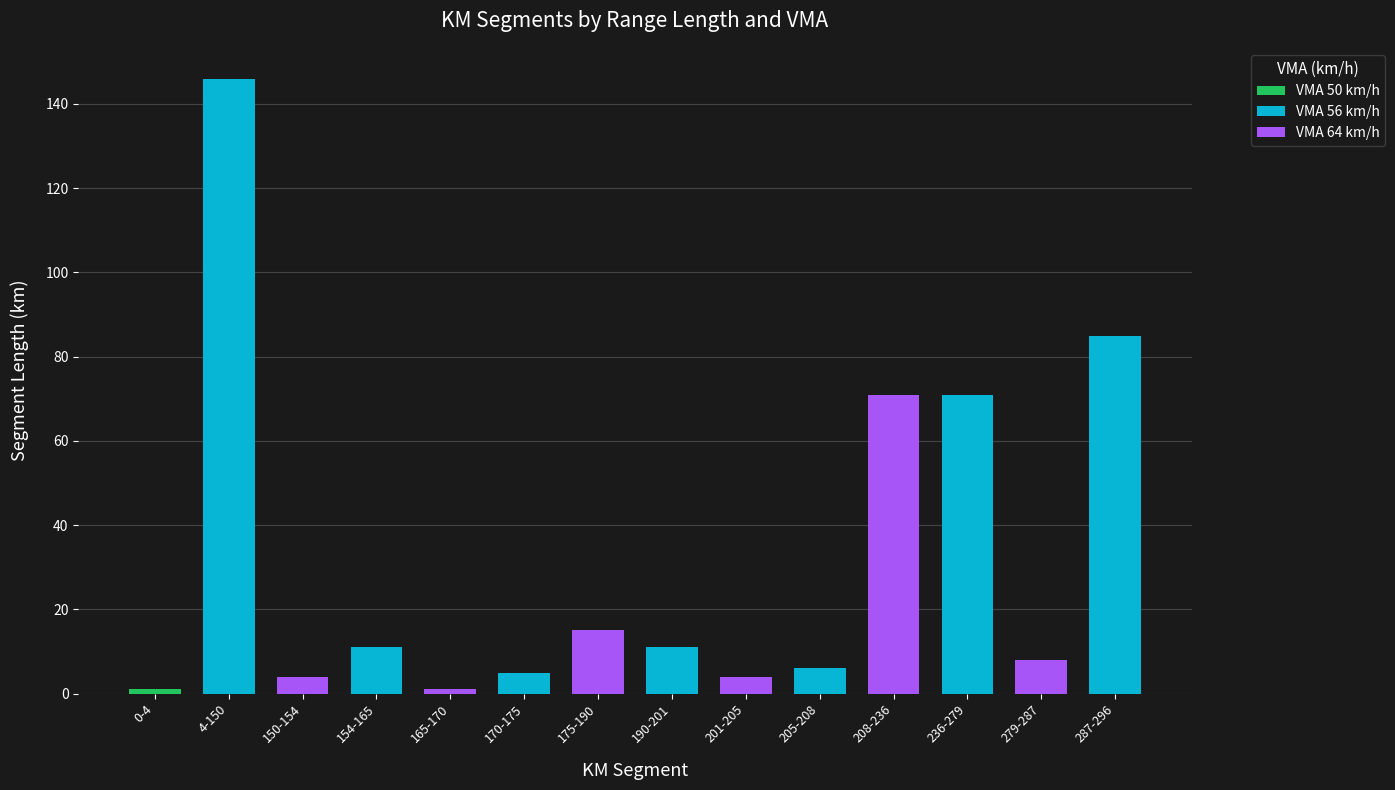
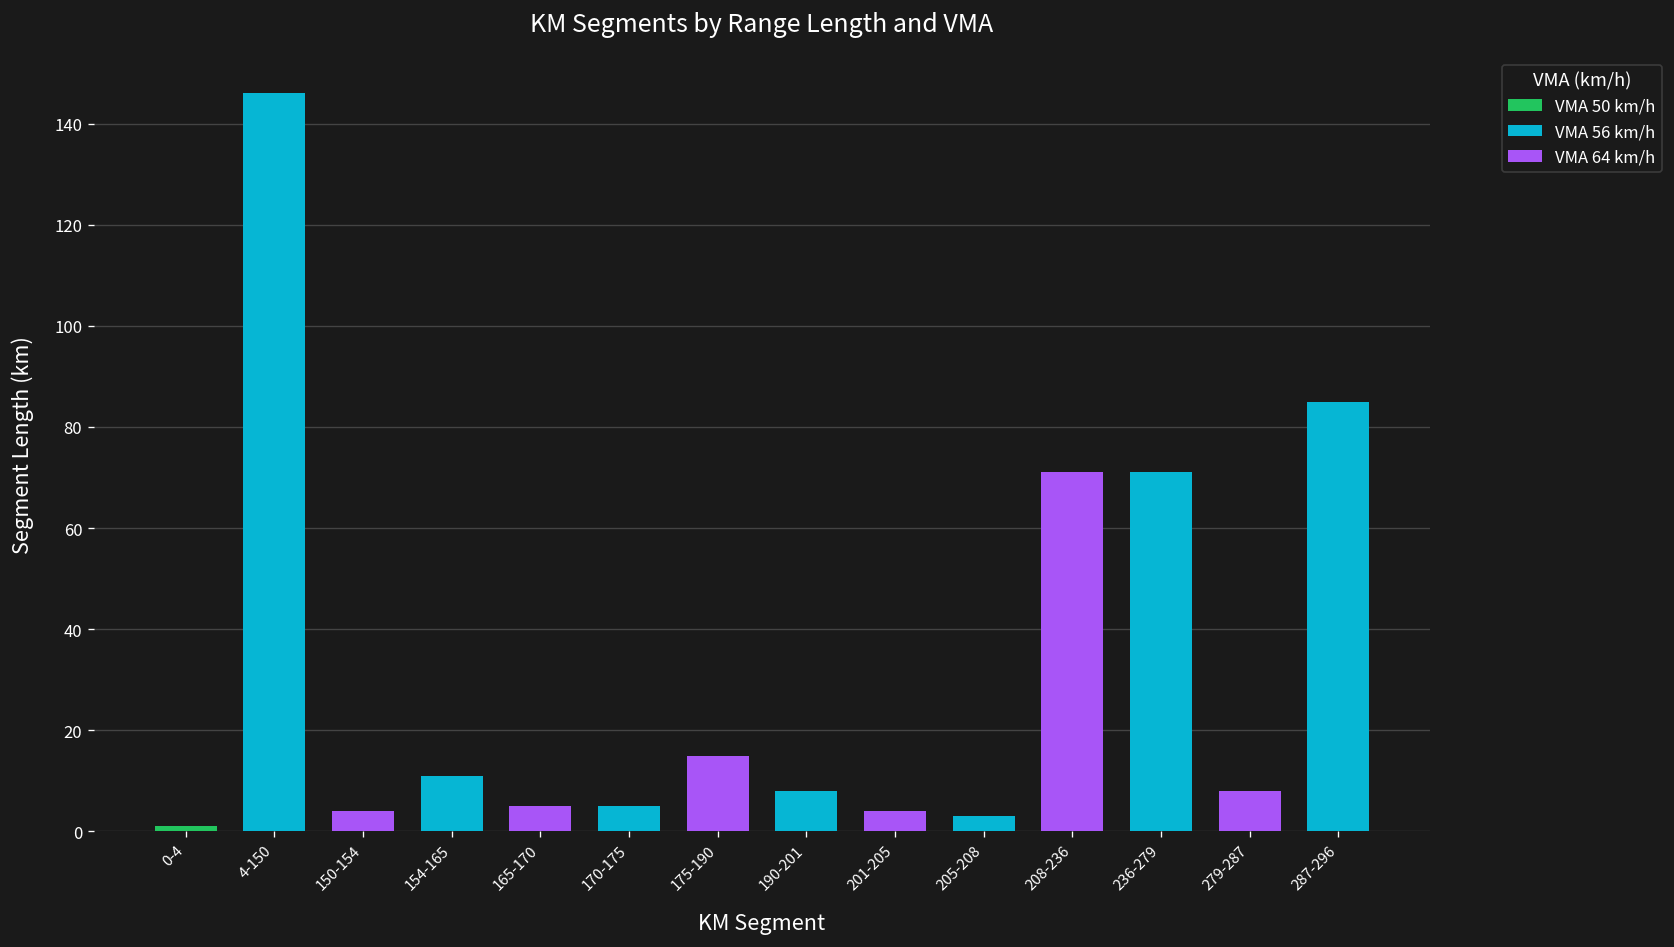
165-170: 1 -> 5
190-201: 11 -> 8
205-208: 6 -> 3
